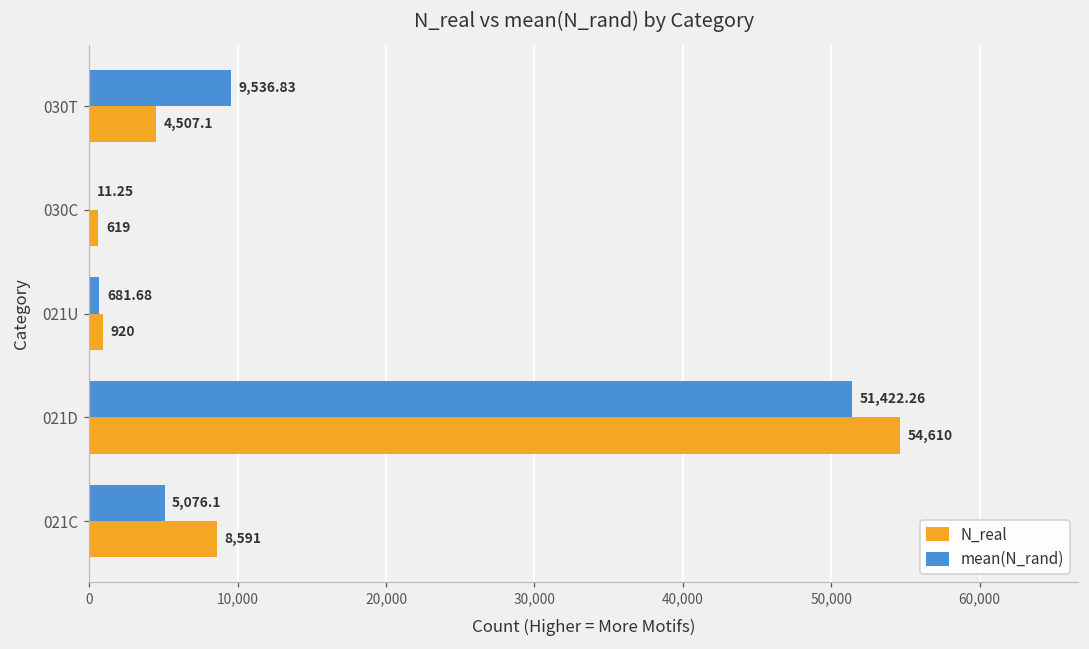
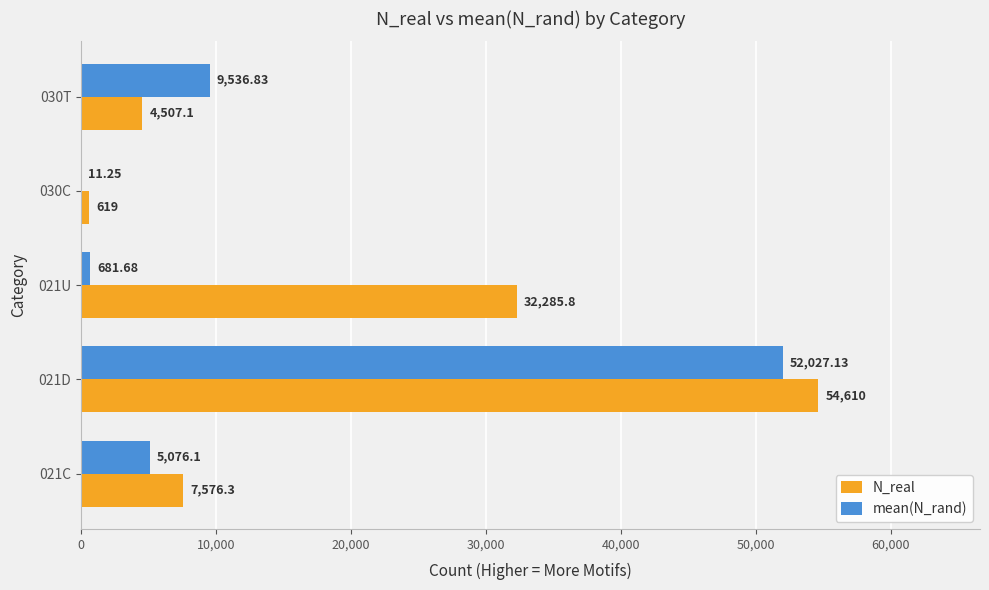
N_real, 021U: 920 -> 32,285.8
mean(N_rand), 021D: 51,422.26 -> 52,027.13
N_real, 021C: 8,591 -> 7,576.3
